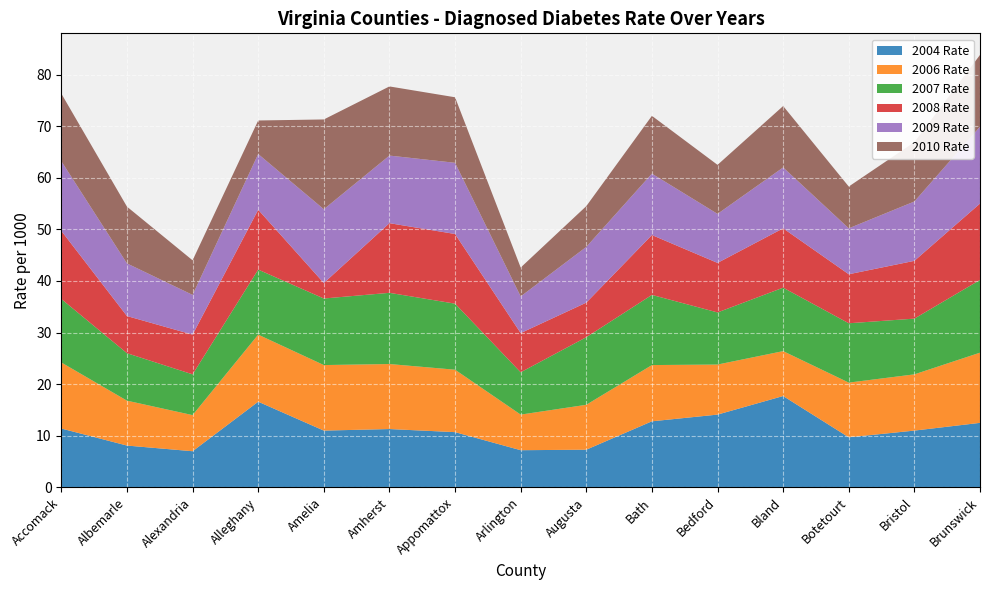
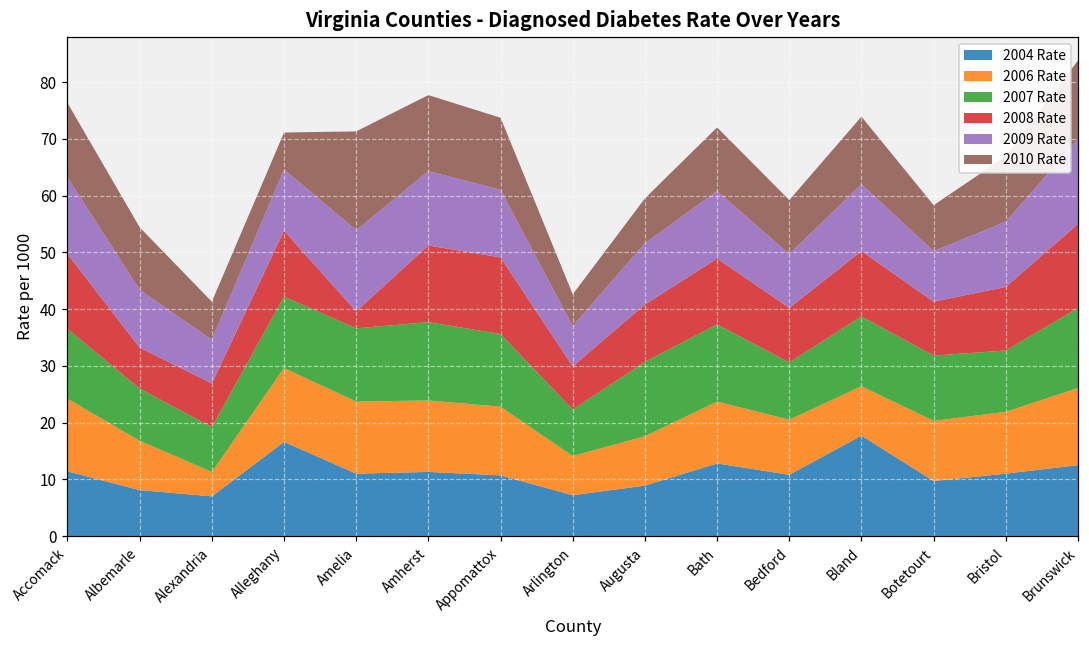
2006 Rate, Alexandria: 7 -> 4
2009 Rate, Appomattox: 14 -> 12
2004 Rate, Augusta: 7 -> 9
2008 Rate, Augusta: 7 -> 10
2004 Rate, Bedford: 14 -> 11
